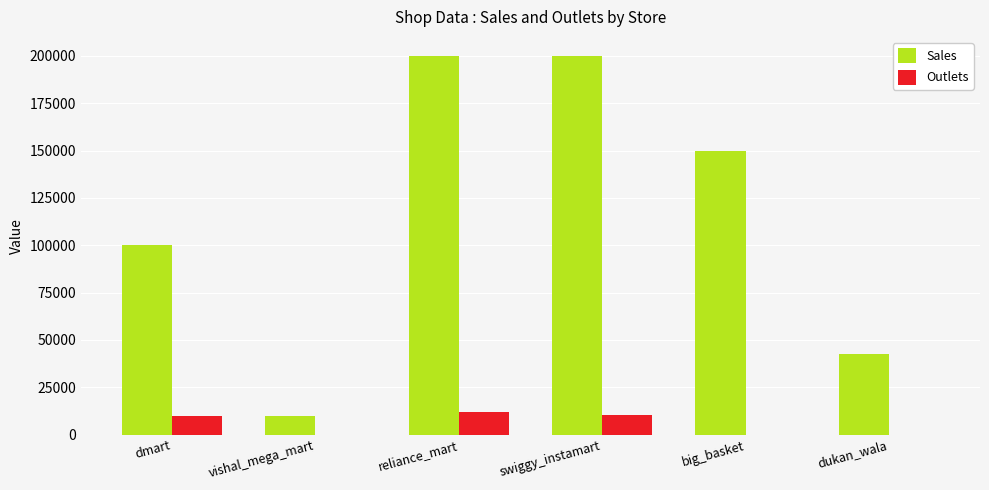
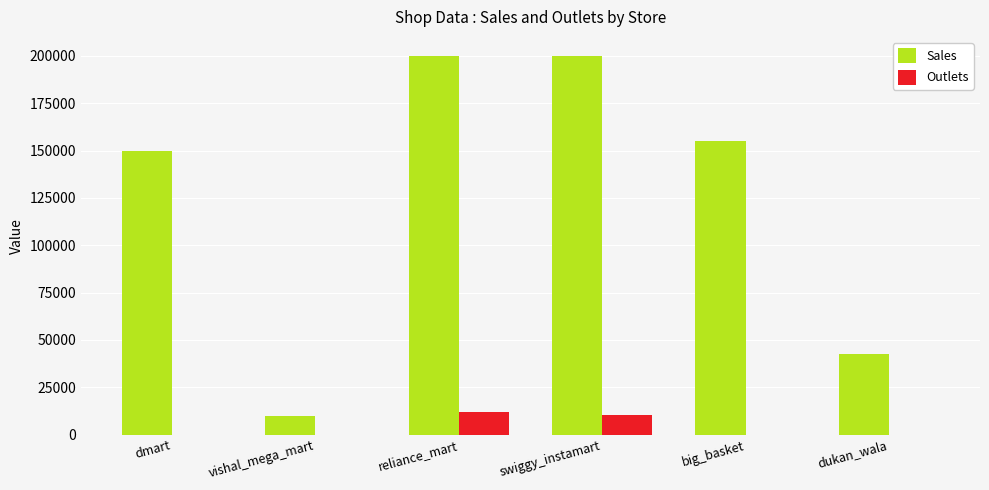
Sales, dmart: 100000 -> 150000
Outlets, dmart: 10000 -> 0
Sales, big_basket: 150000 -> 155000
